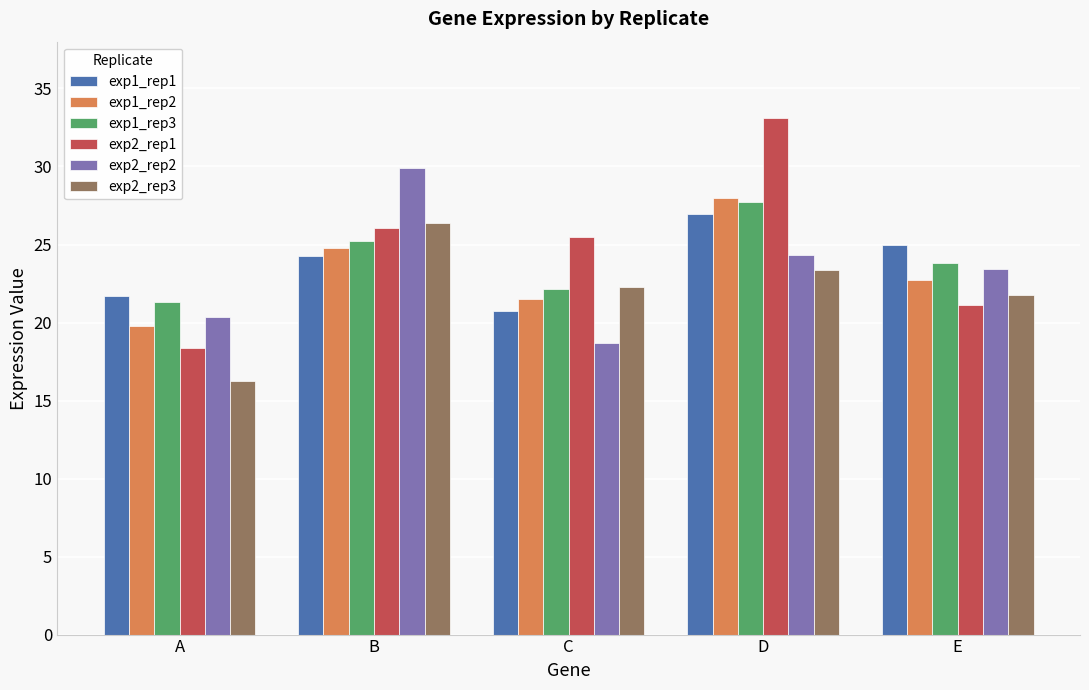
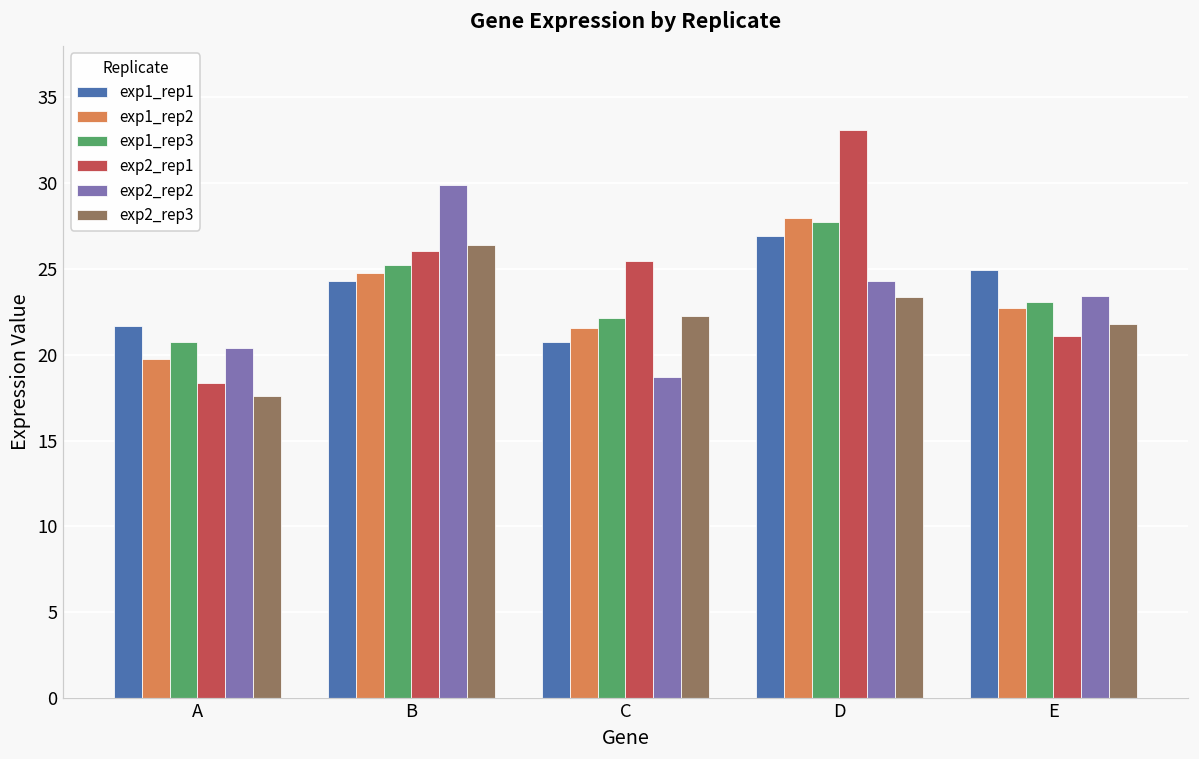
exp1_rep3, A: 21.3 -> 20.7
exp2_rep3, A: 16.2 -> 17.6
exp1_rep3, E: 23.8 -> 23.1
